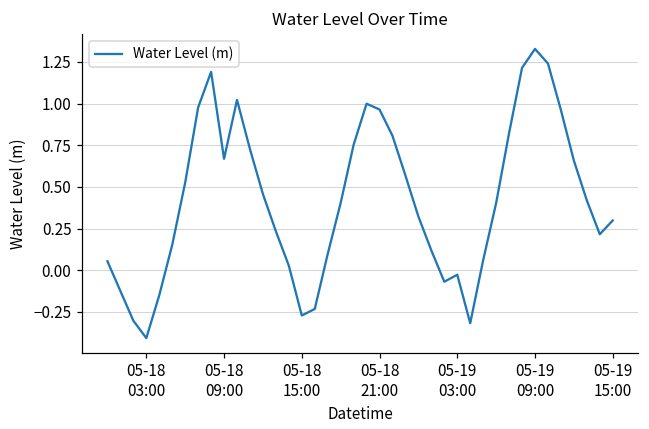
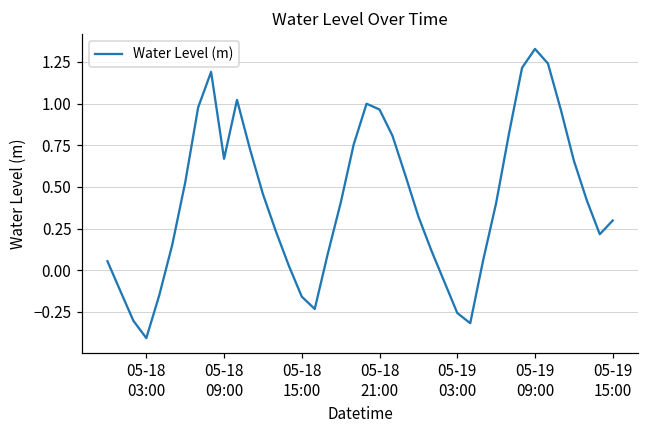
05-18 15:00: -0.27 -> -0.16
05-19 03:00: -0.03 -> -0.26
